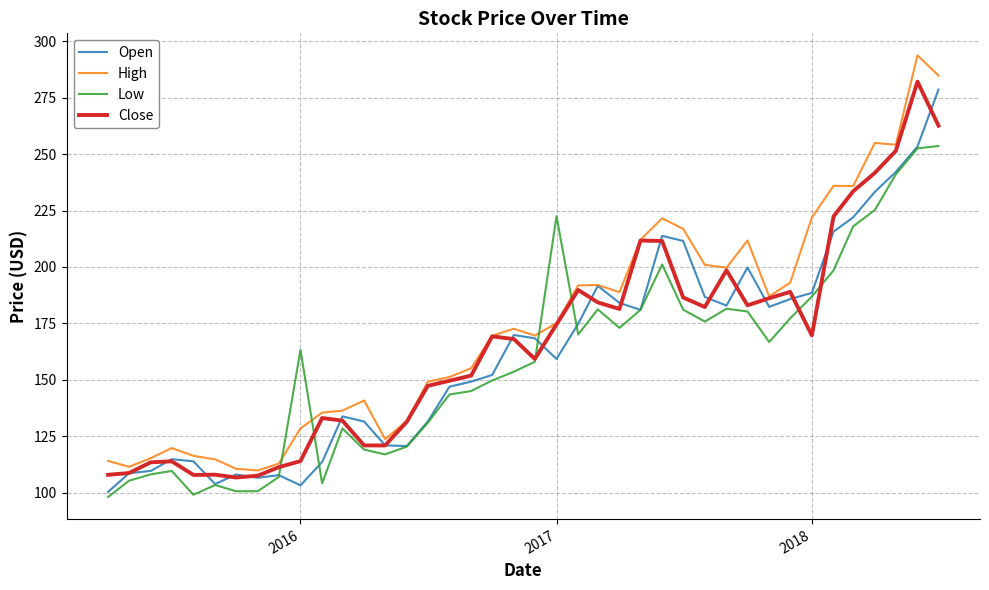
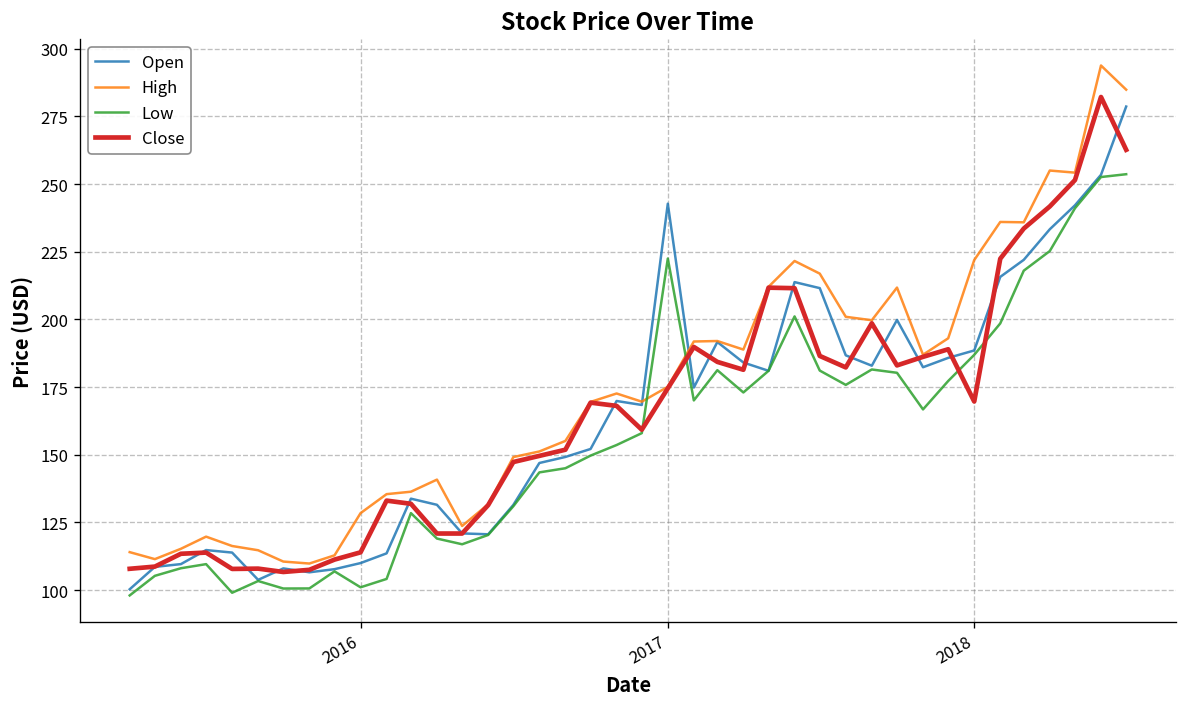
Open, 2016: 103 -> 110
Low, 2016: 163 -> 101
Open, 2017: 159 -> 243
